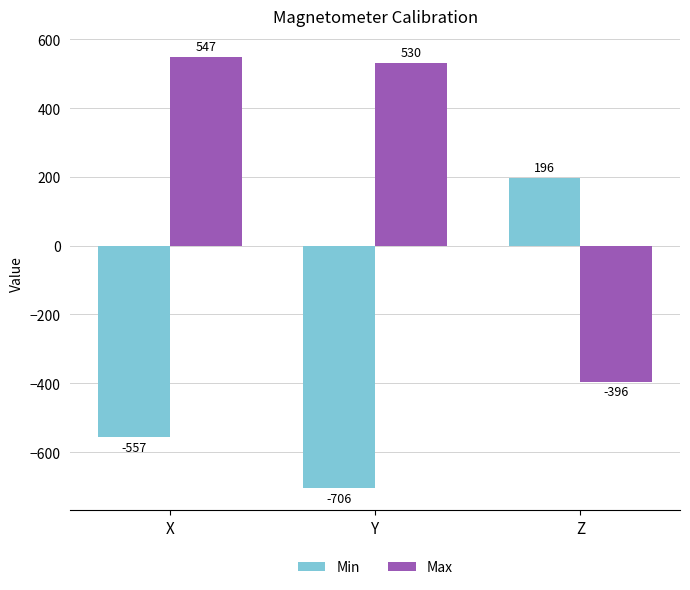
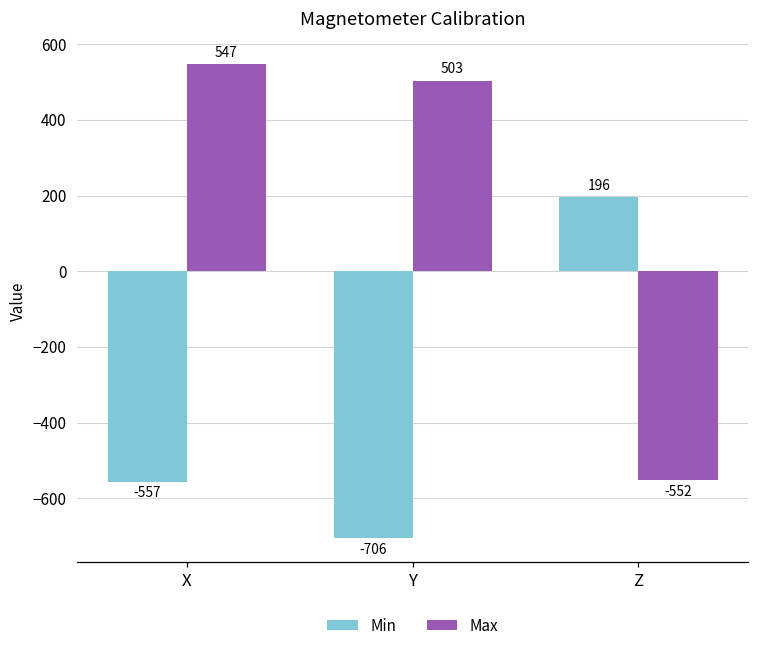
Max, Y: 530 -> 503
Max, Z: -396 -> -552
